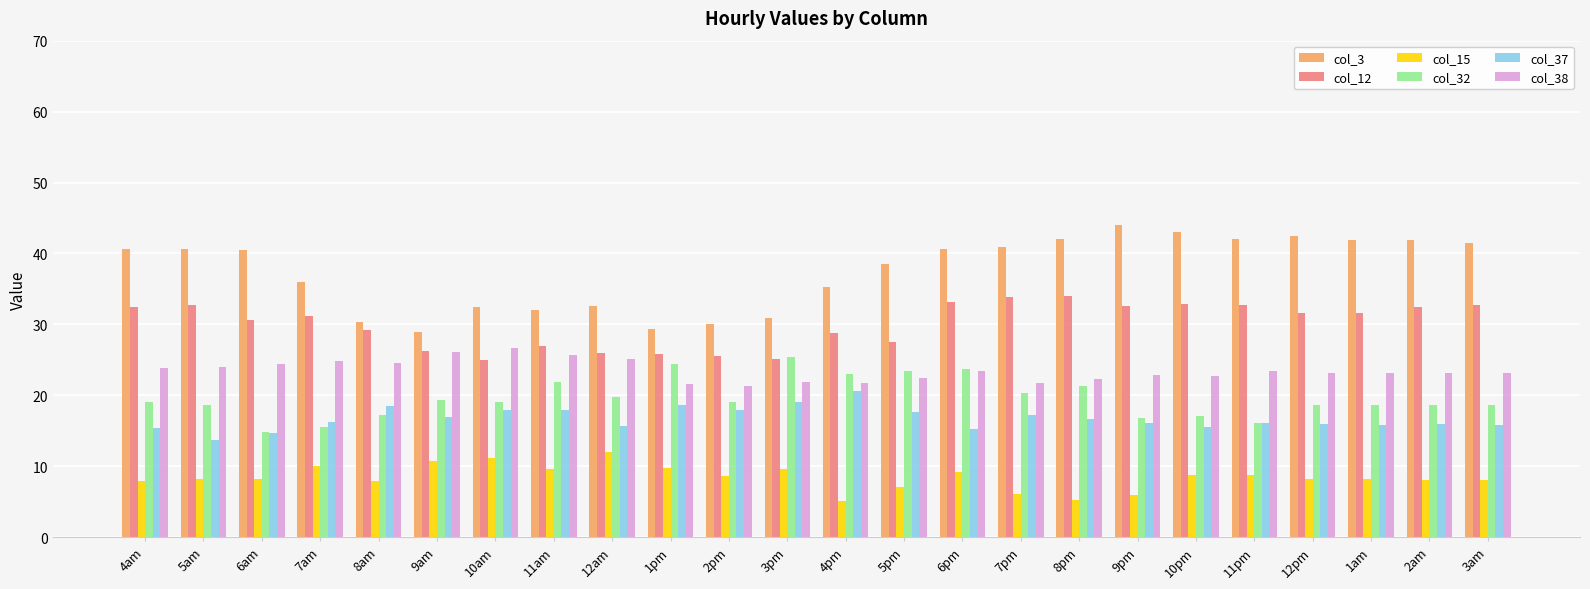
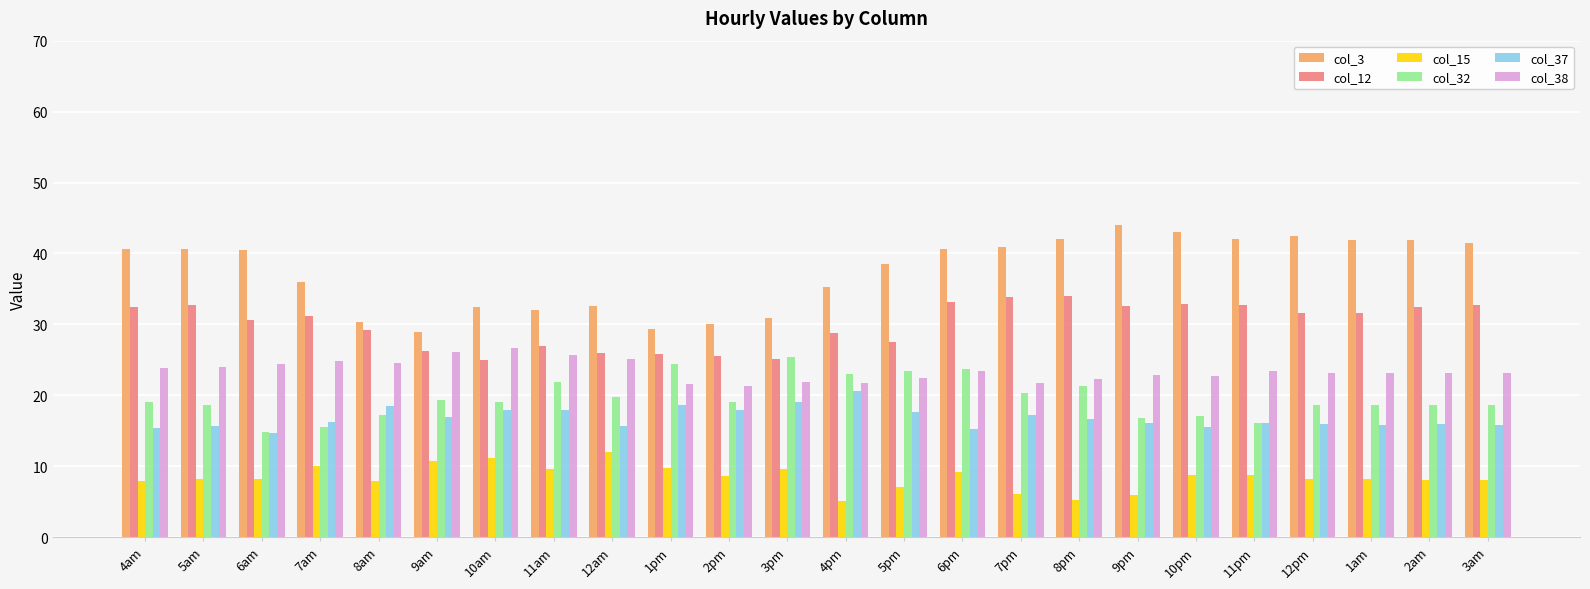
col_37, 5am: 14 -> 16
